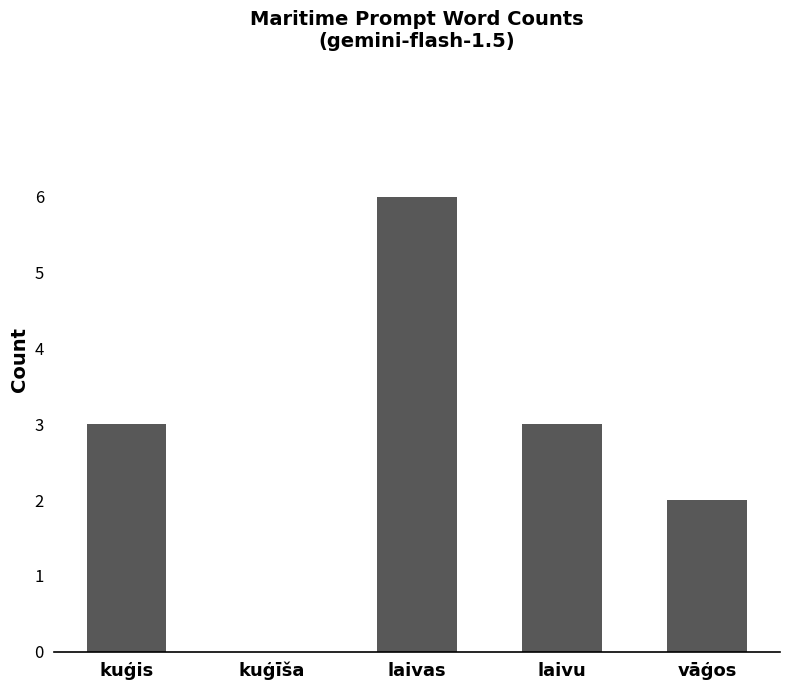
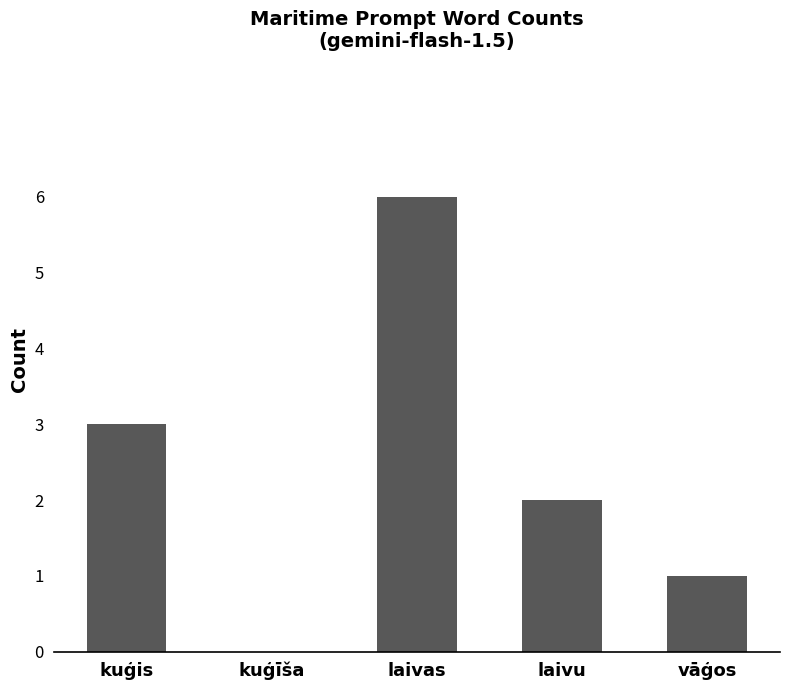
laivu: 3 -> 2
vāģos: 2 -> 1
